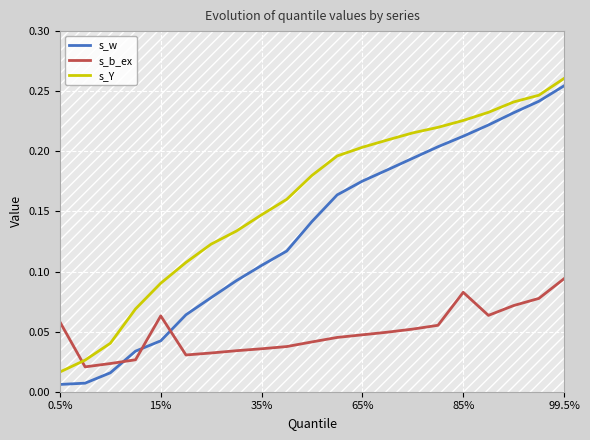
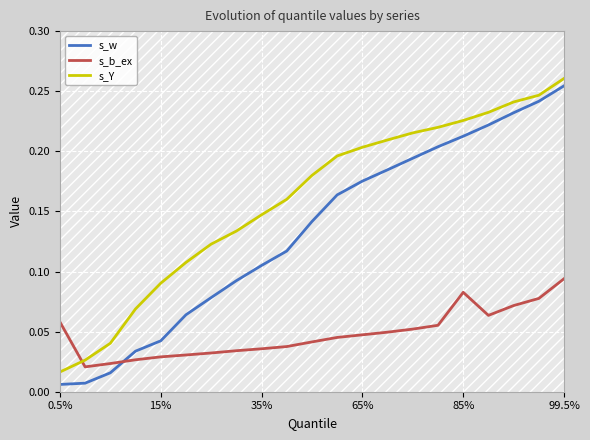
s_b_ex, 15%: 0.063 -> 0.029
